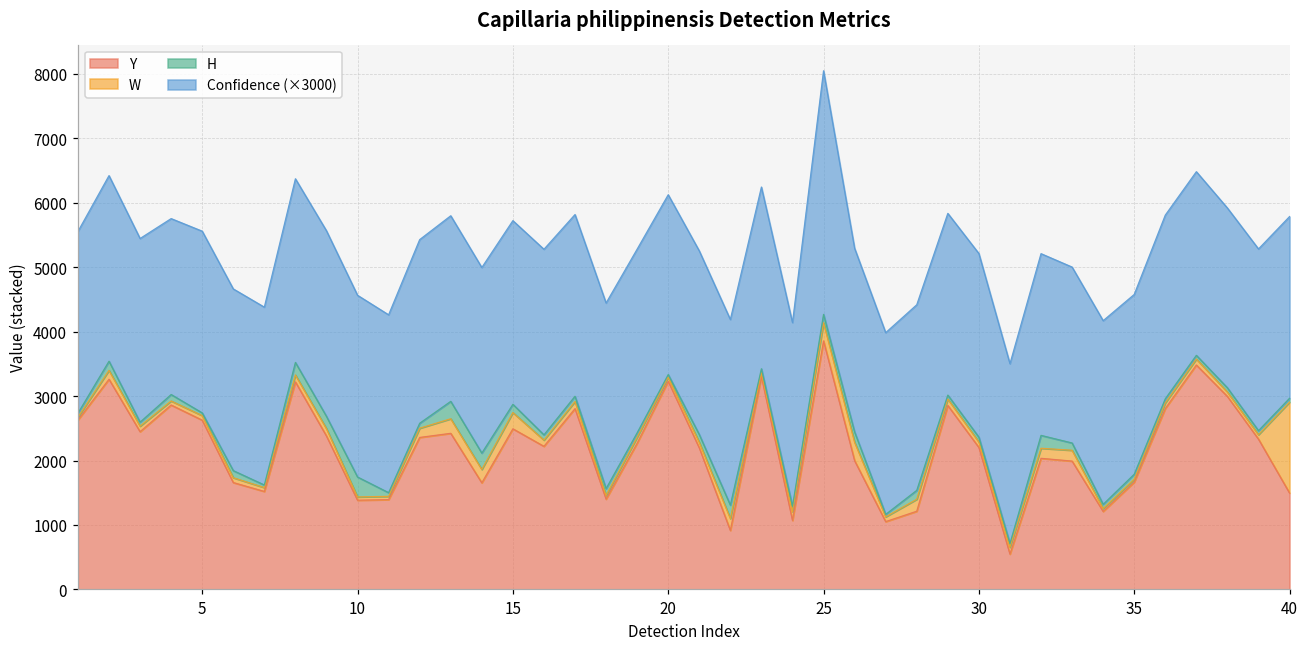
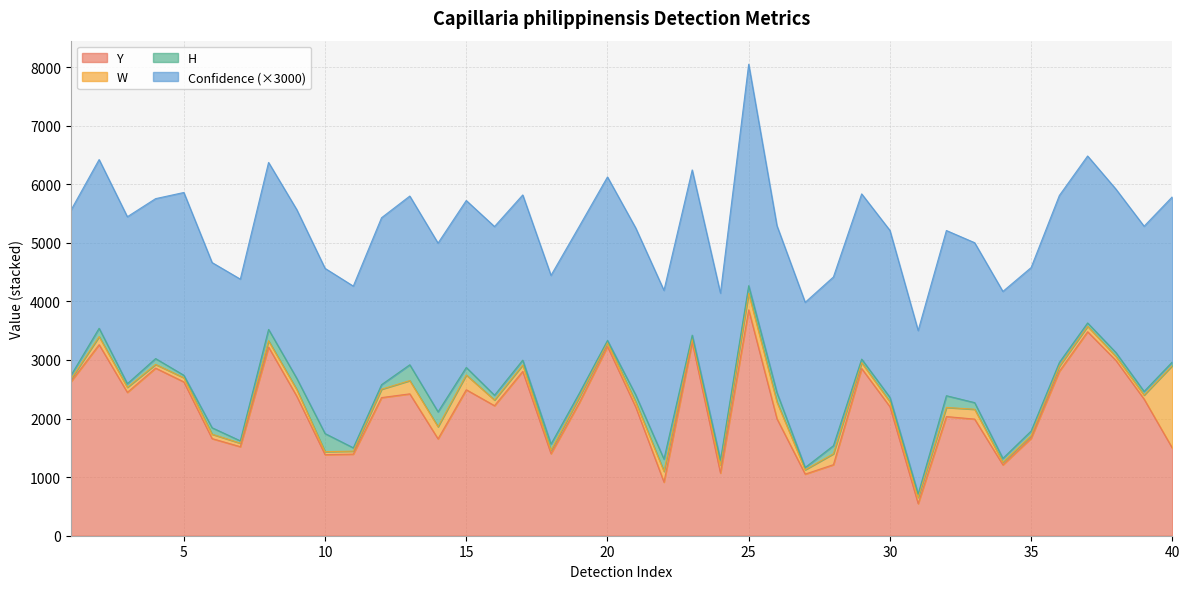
Confidence (×3000), 5: 2800 -> 3100
